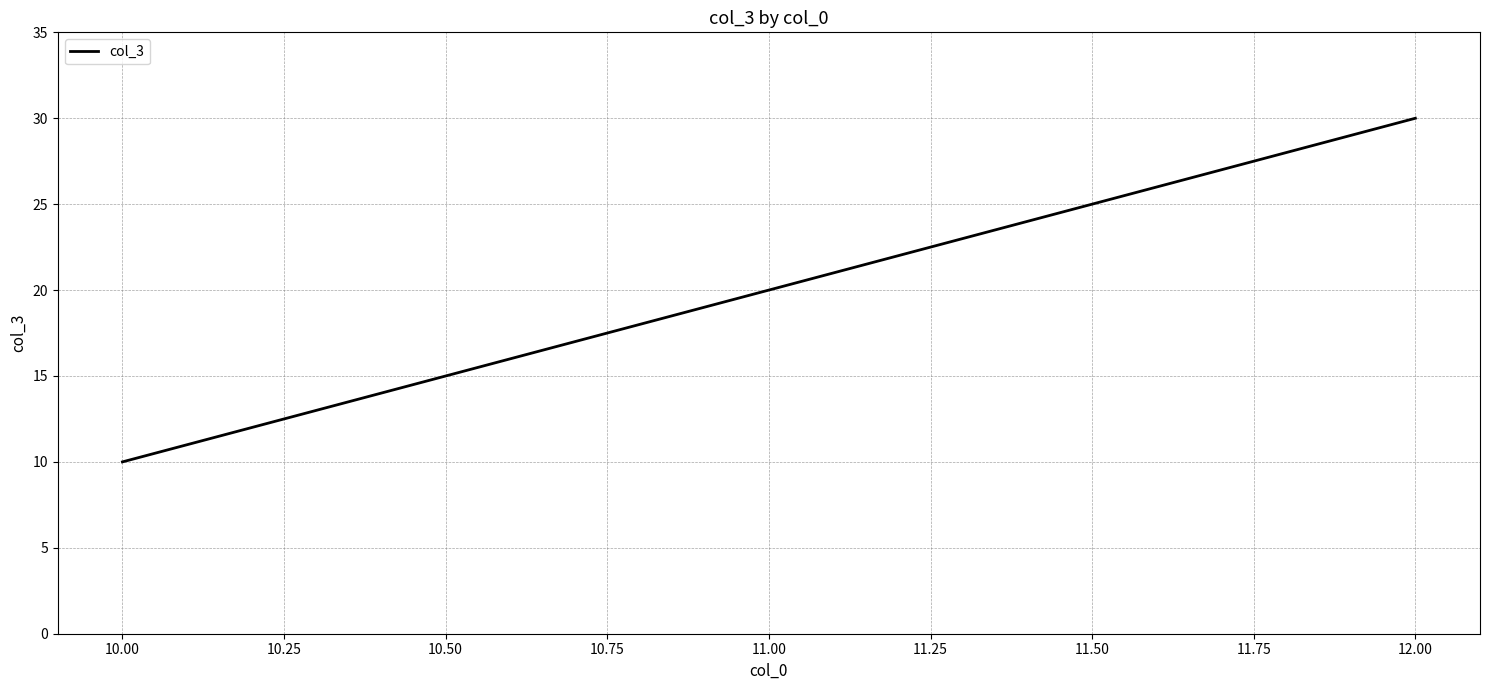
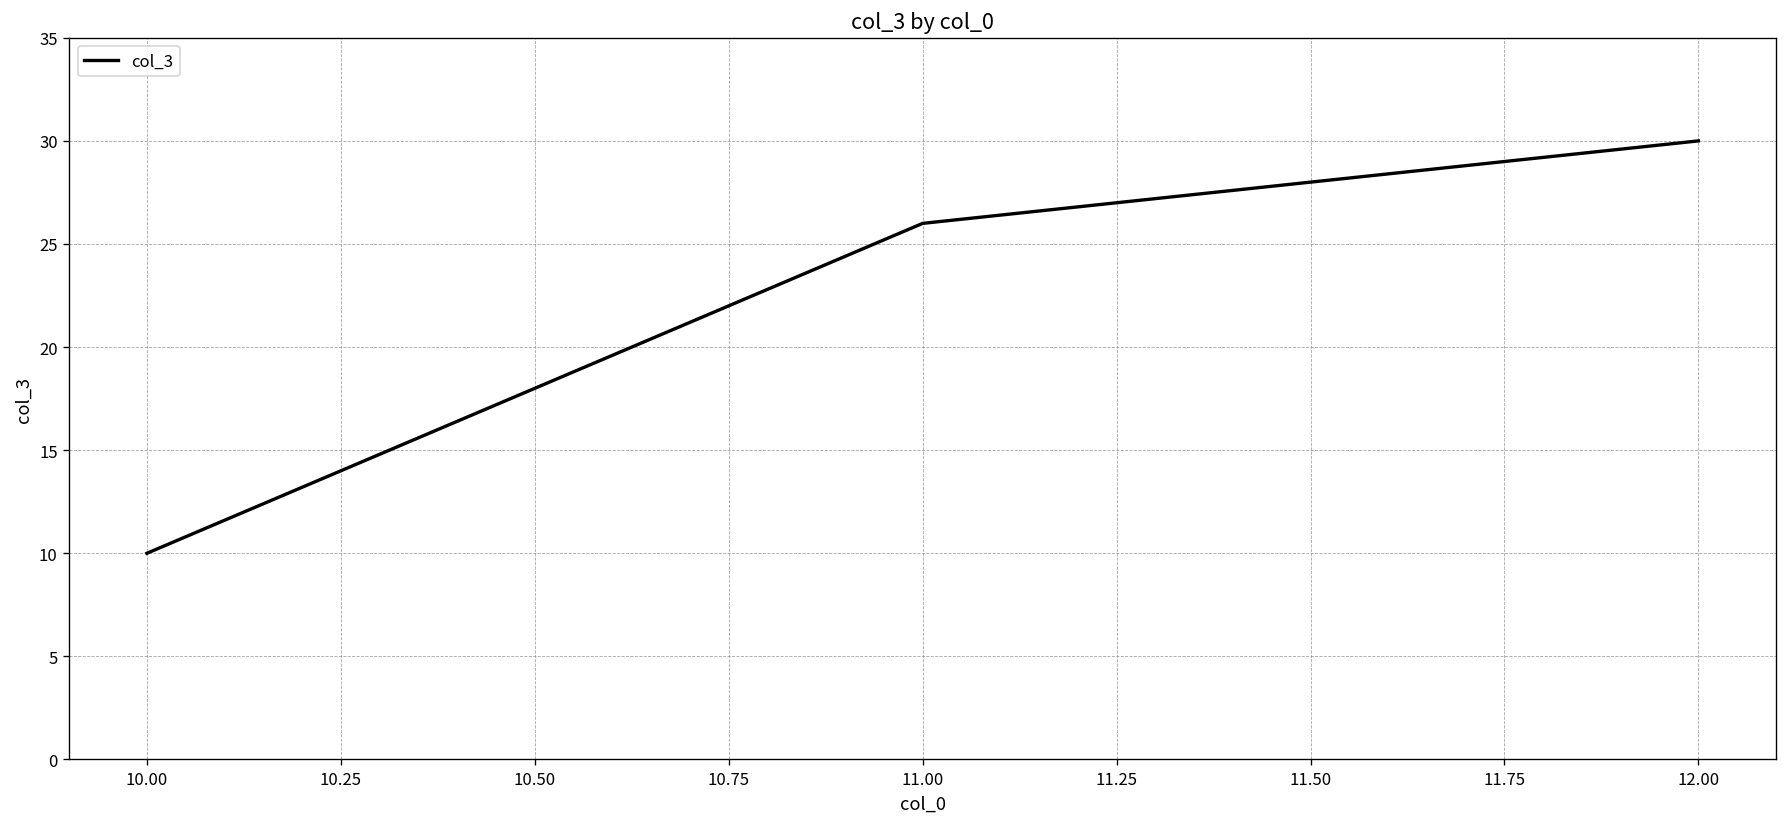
11.00: 20 -> 26
